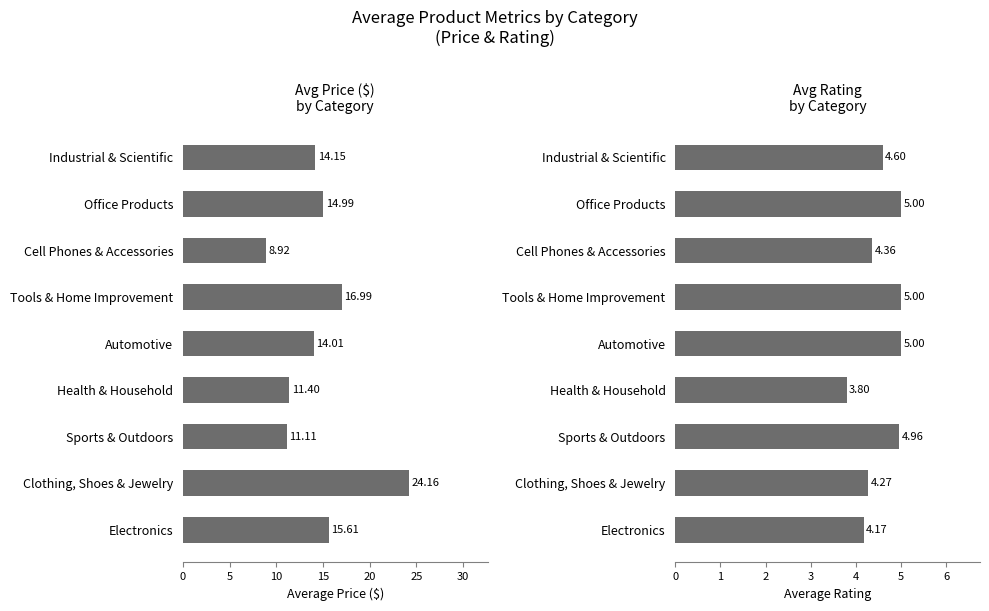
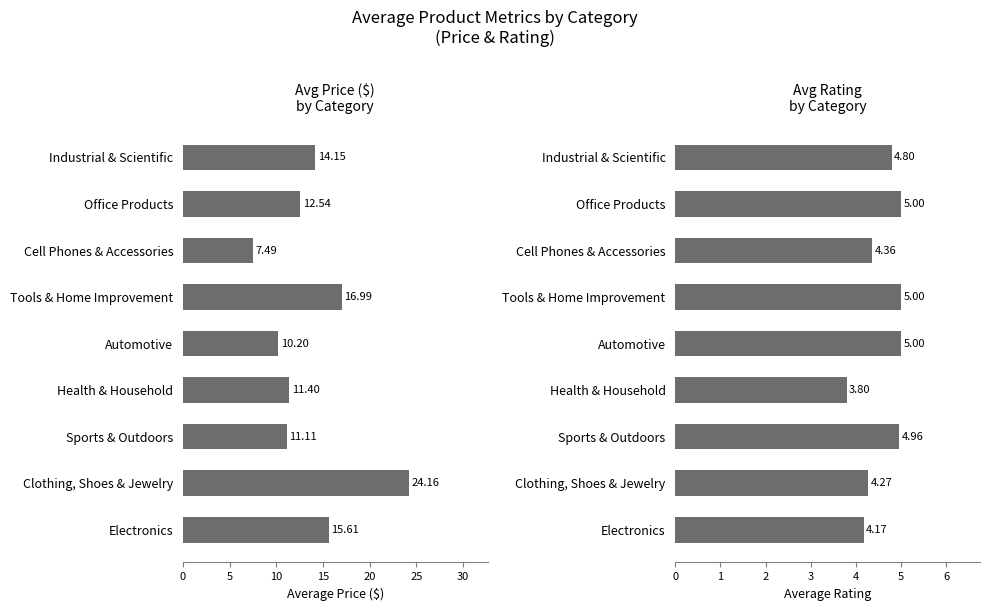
Avg Price ($) by Category, Office Products: 14.99 -> 12.54
Avg Price ($) by Category, Cell Phones & Accessories: 8.92 -> 7.49
Avg Price ($) by Category, Automotive: 14.01 -> 10.20
Avg Rating by Category, Industrial & Scientific: 4.60 -> 4.80
